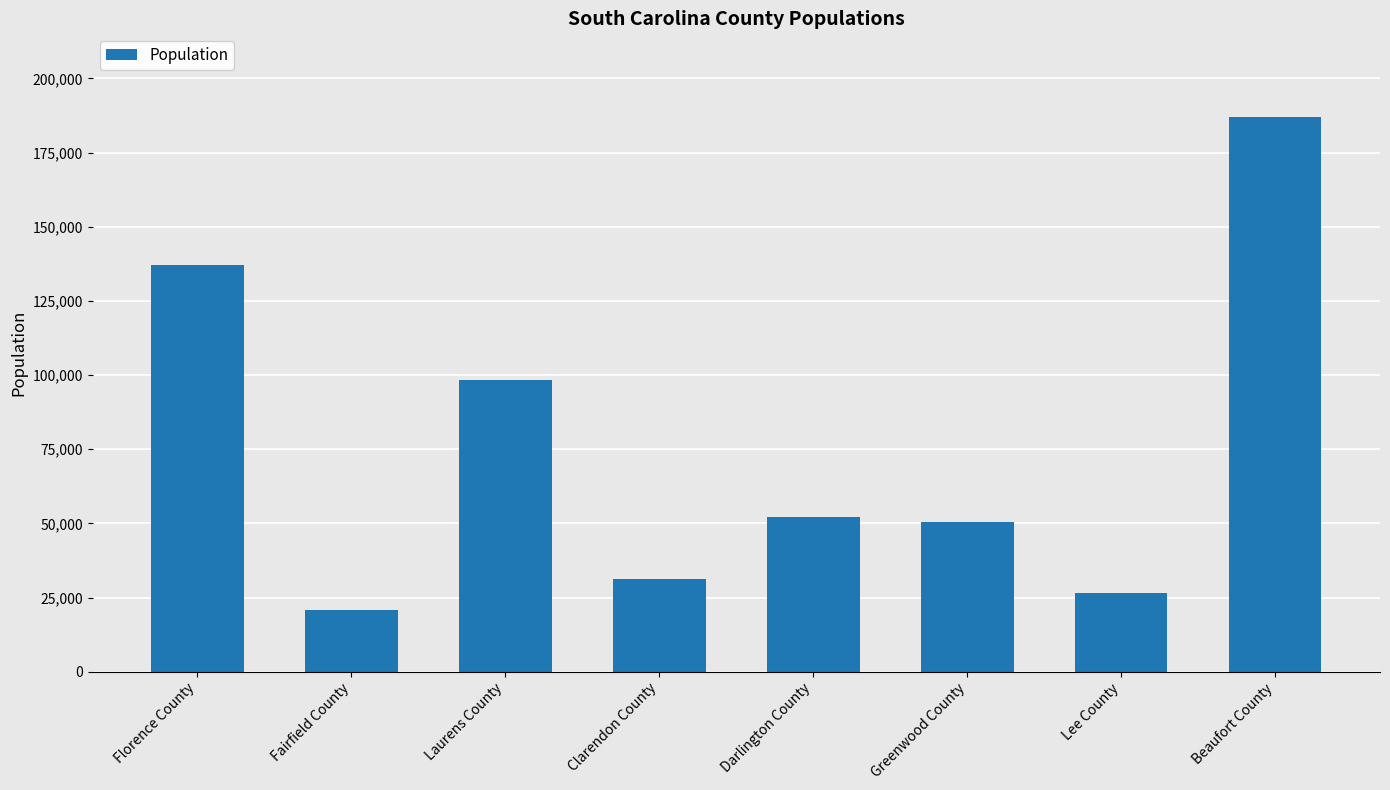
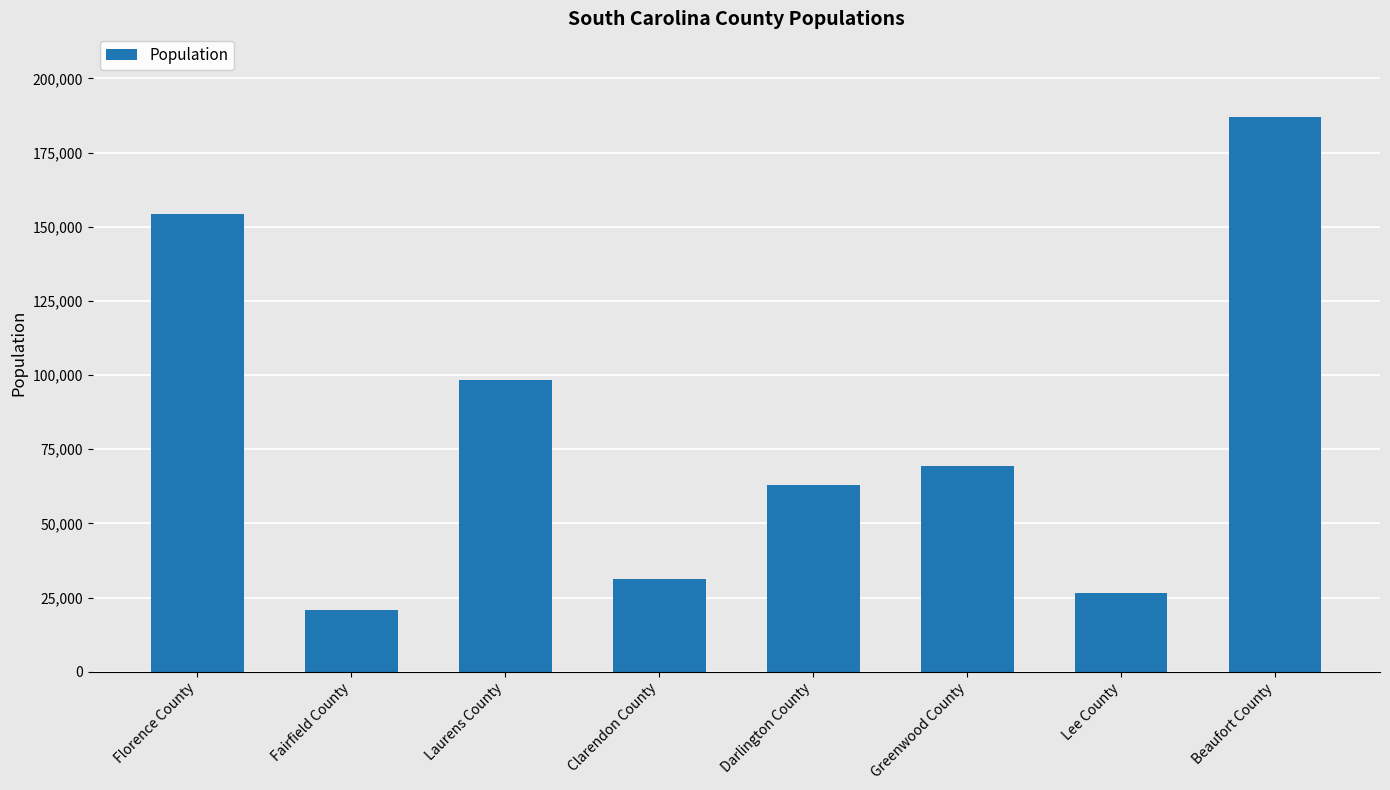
Florence County: 137,000 -> 154,000
Darlington County: 52,000 -> 63,000
Greenwood County: 50,000 -> 69,000
